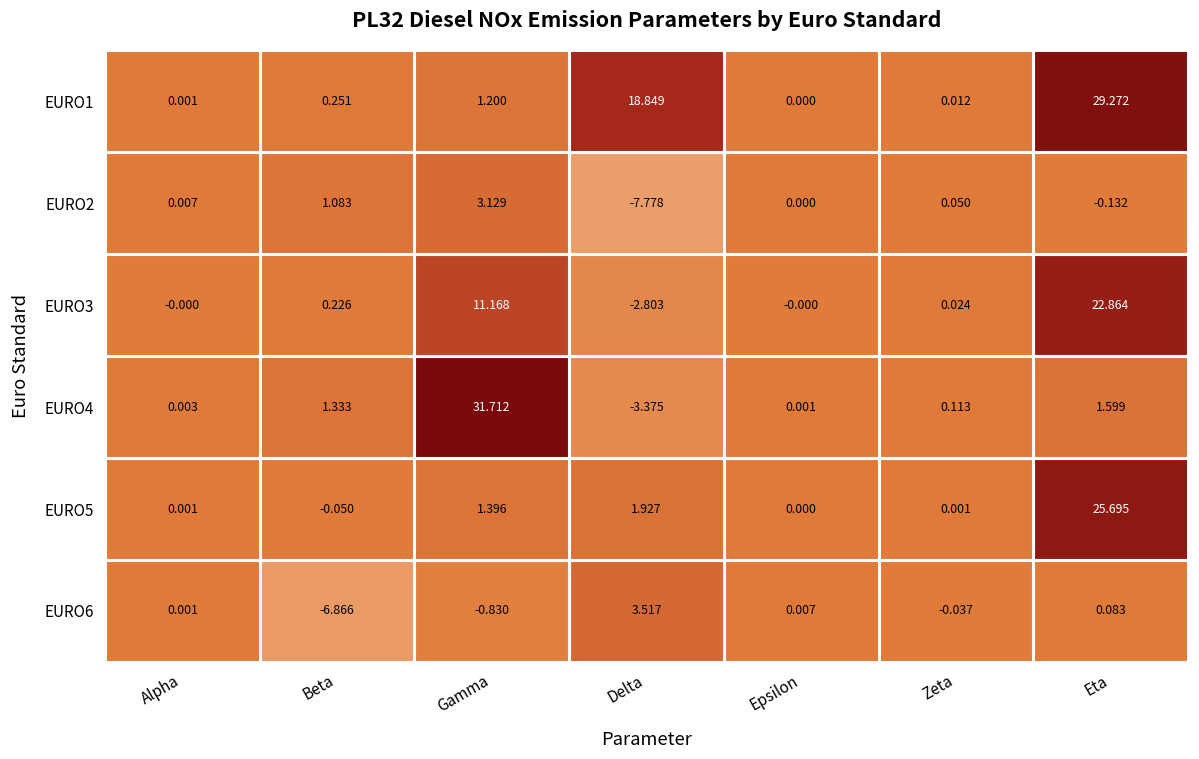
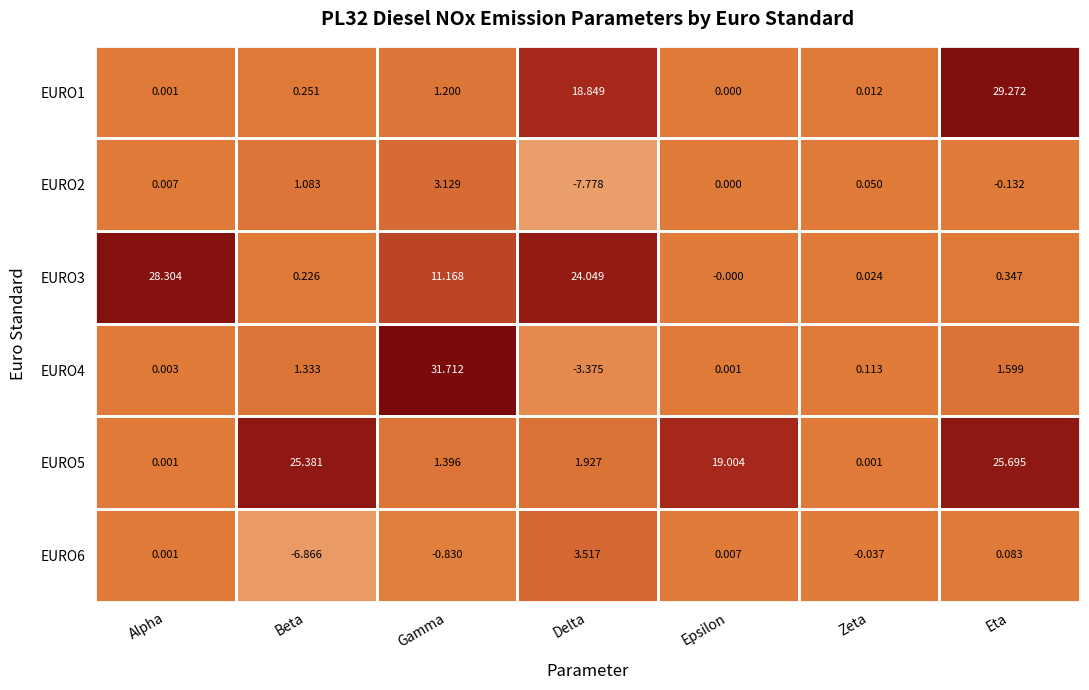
EURO3, Alpha: -0.000 -> 28.304
EURO3, Delta: -2.803 -> 24.049
EURO3, Eta: 22.864 -> 0.347
EURO5, Beta: -0.050 -> 25.381
EURO5, Epsilon: 0.000 -> 19.004
